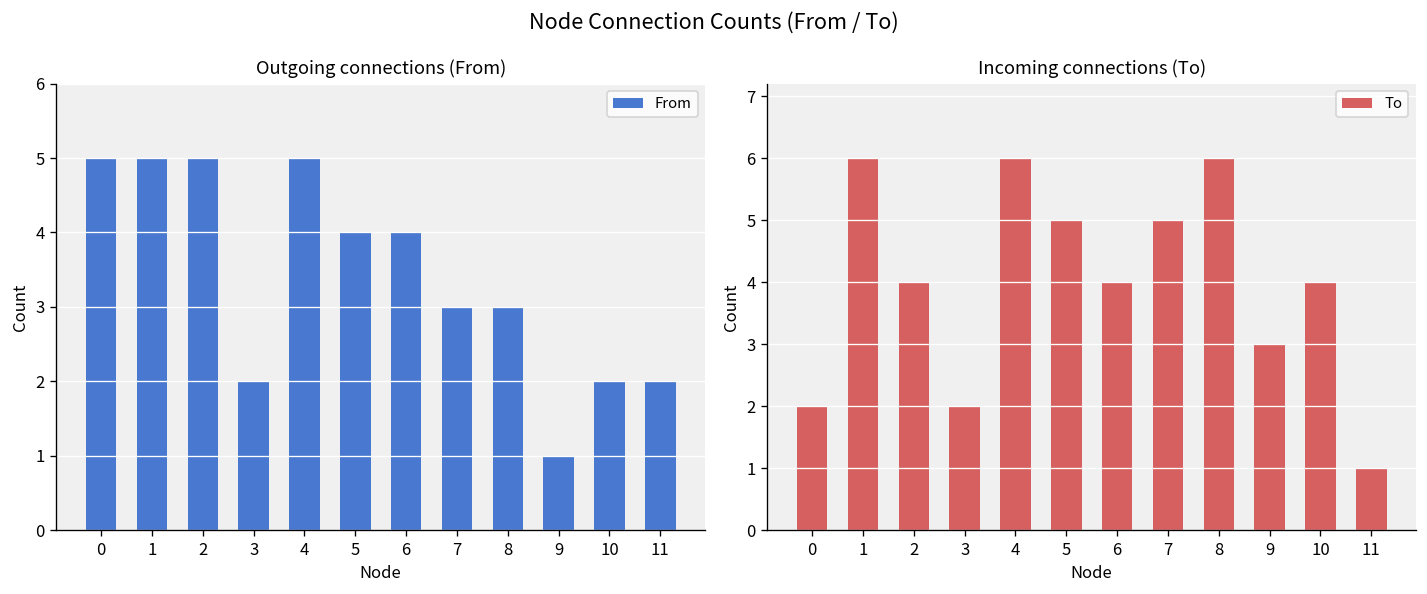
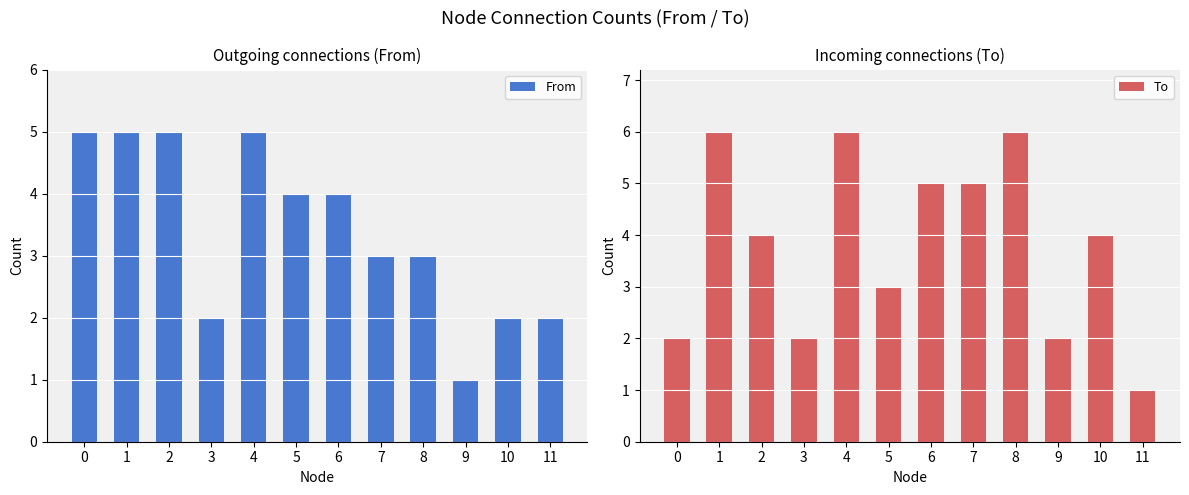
Incoming connections (To), 5: 5 -> 3
Incoming connections (To), 6: 4 -> 5
Incoming connections (To), 9: 3 -> 2
